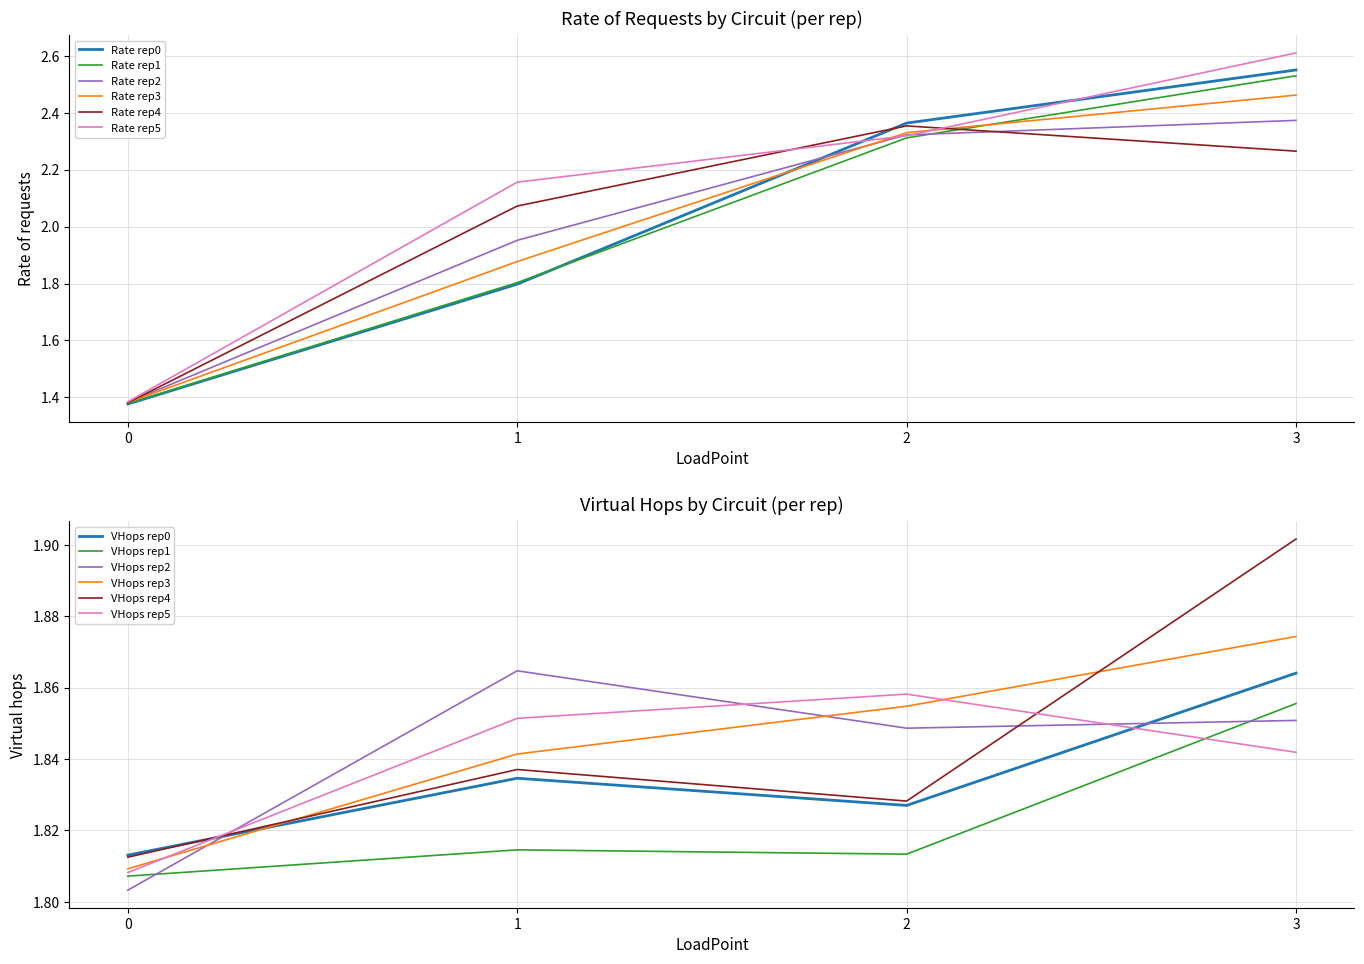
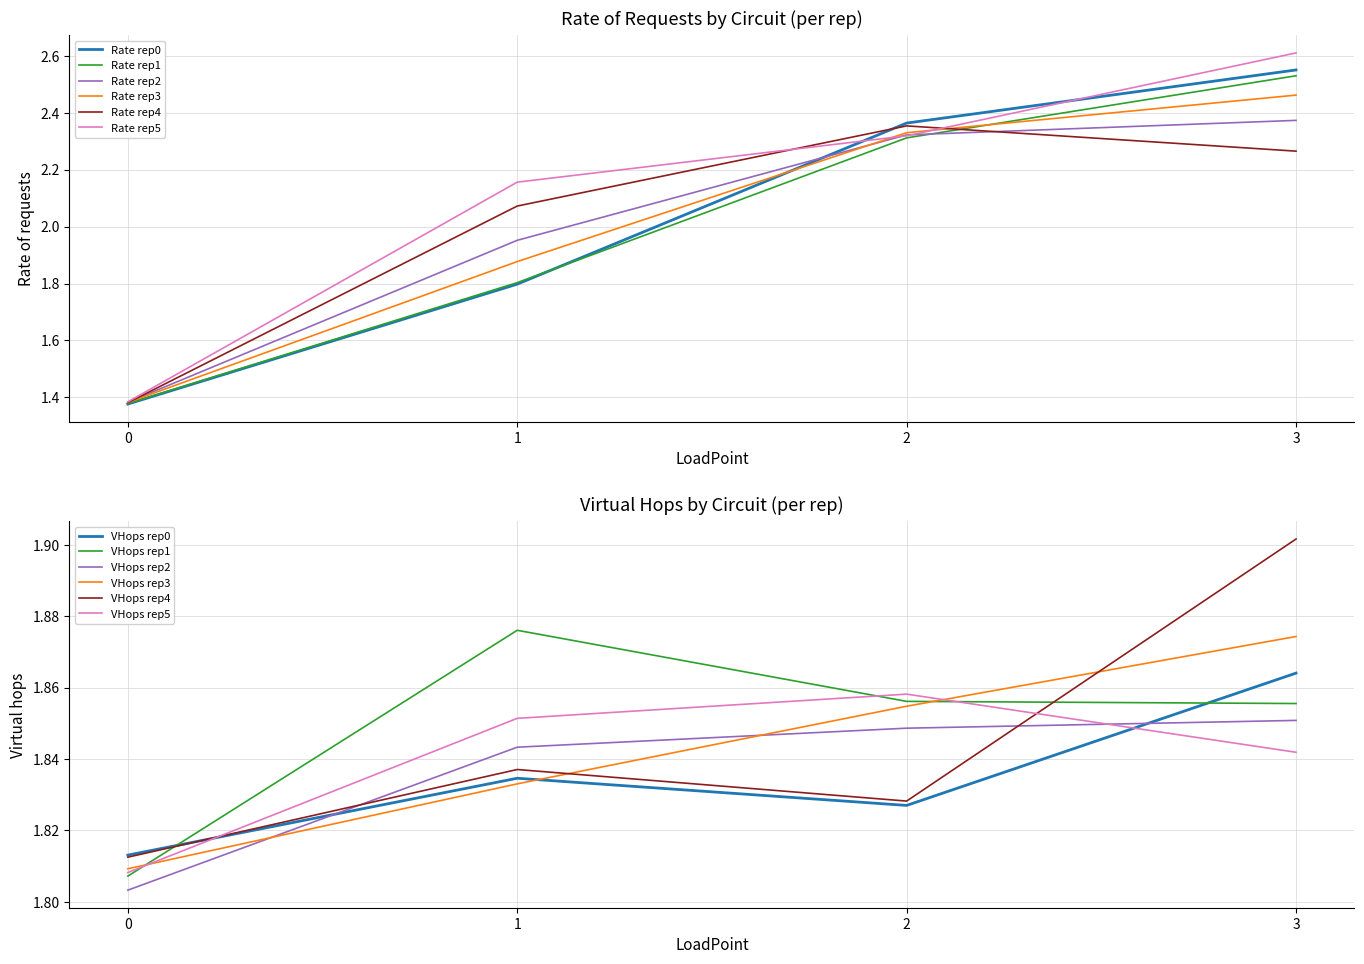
Virtual Hops by Circuit (per rep), VHops rep1, 1: 1.815 -> 1.876
Virtual Hops by Circuit (per rep), VHops rep2, 1: 1.865 -> 1.843
Virtual Hops by Circuit (per rep), VHops rep3, 1: 1.841 -> 1.833
Virtual Hops by Circuit (per rep), VHops rep1, 2: 1.813 -> 1.856
